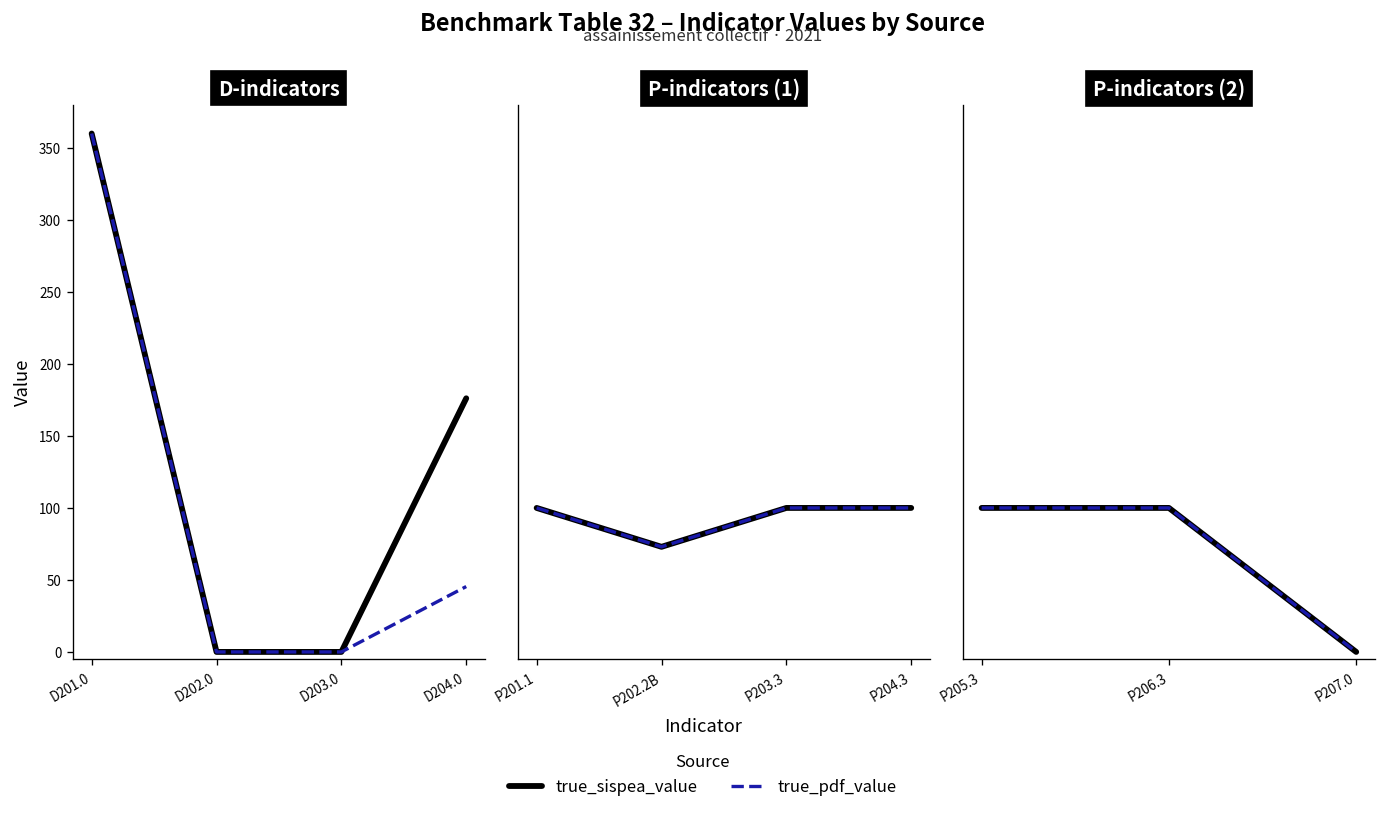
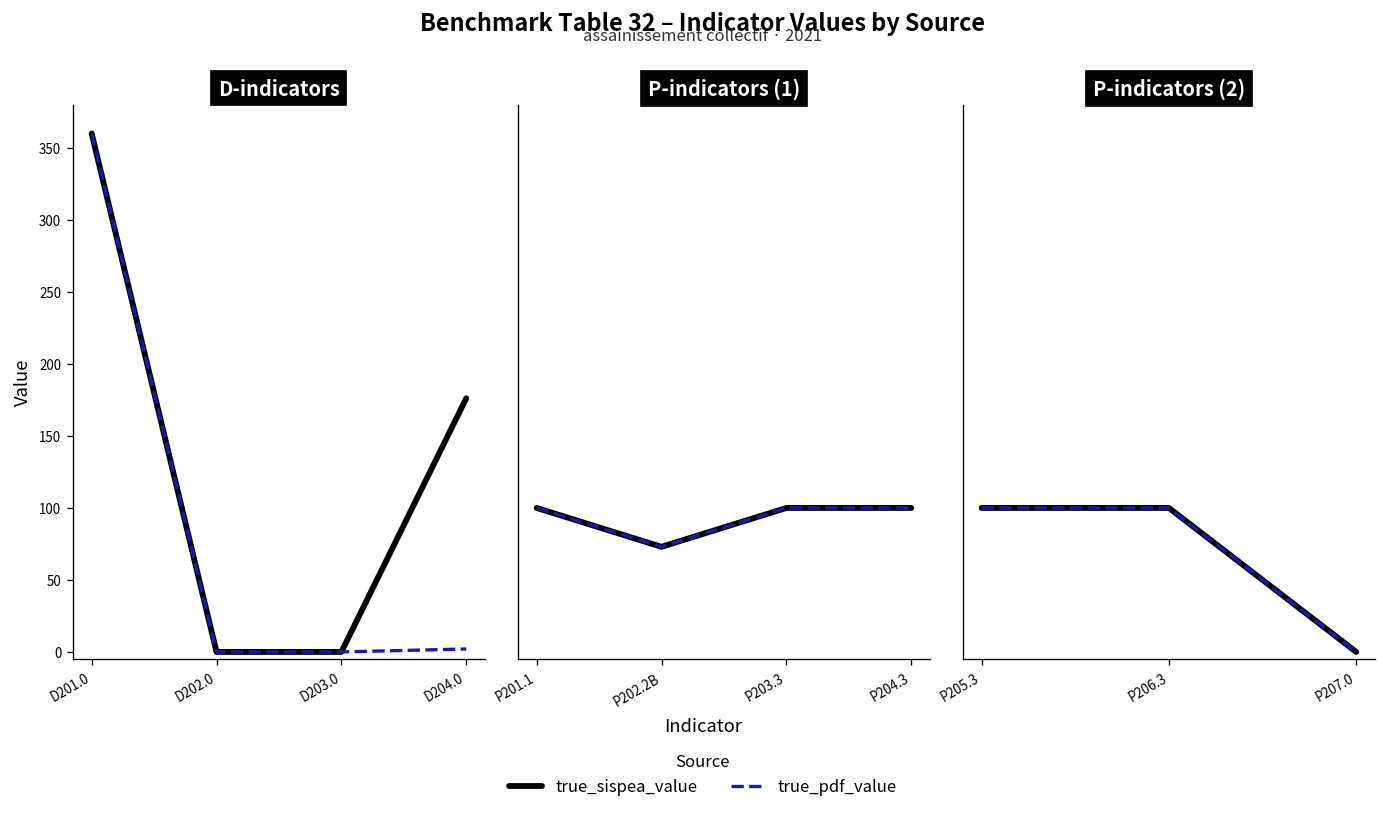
D-indicators, true_pdf_value, D204.0: 45 -> 2
